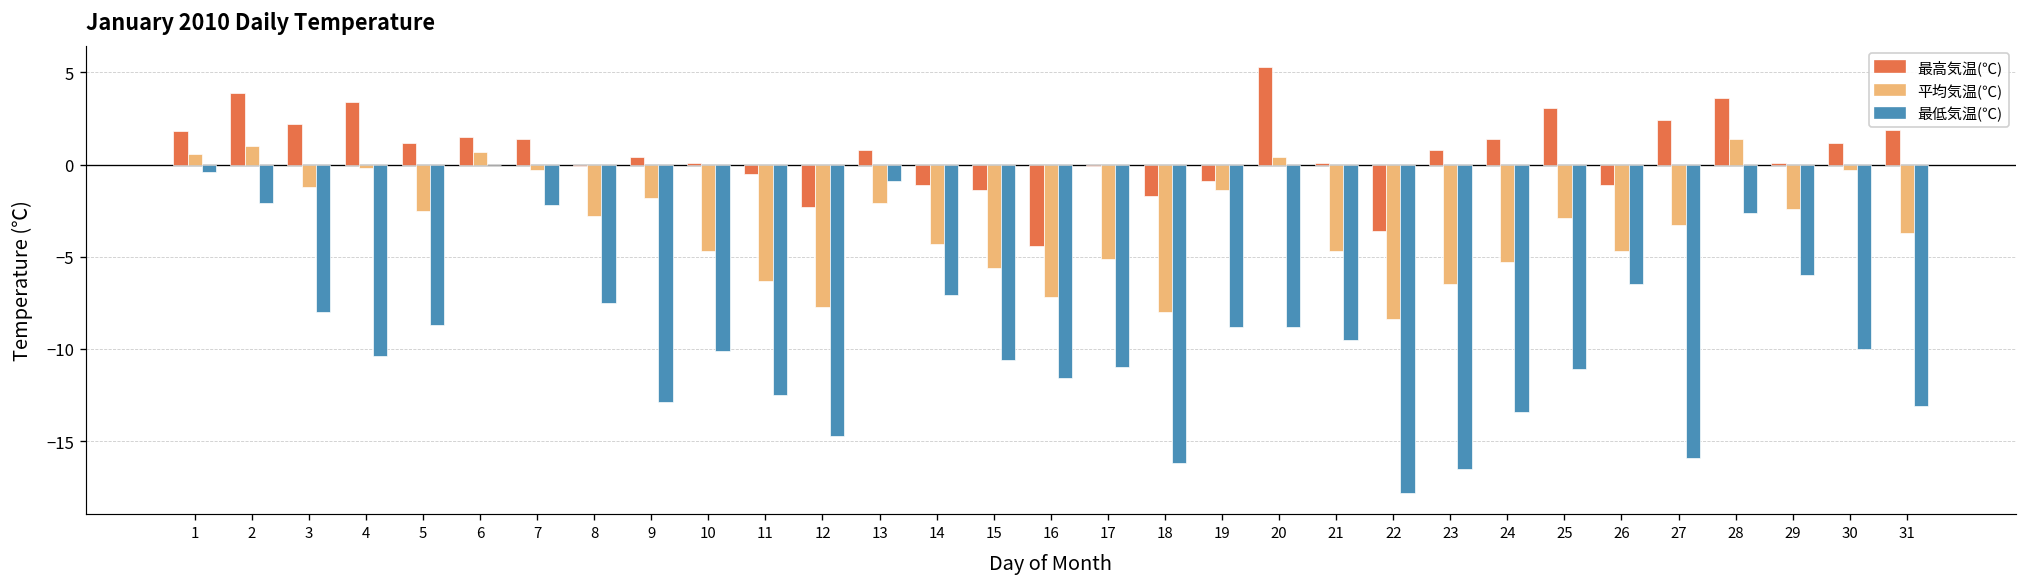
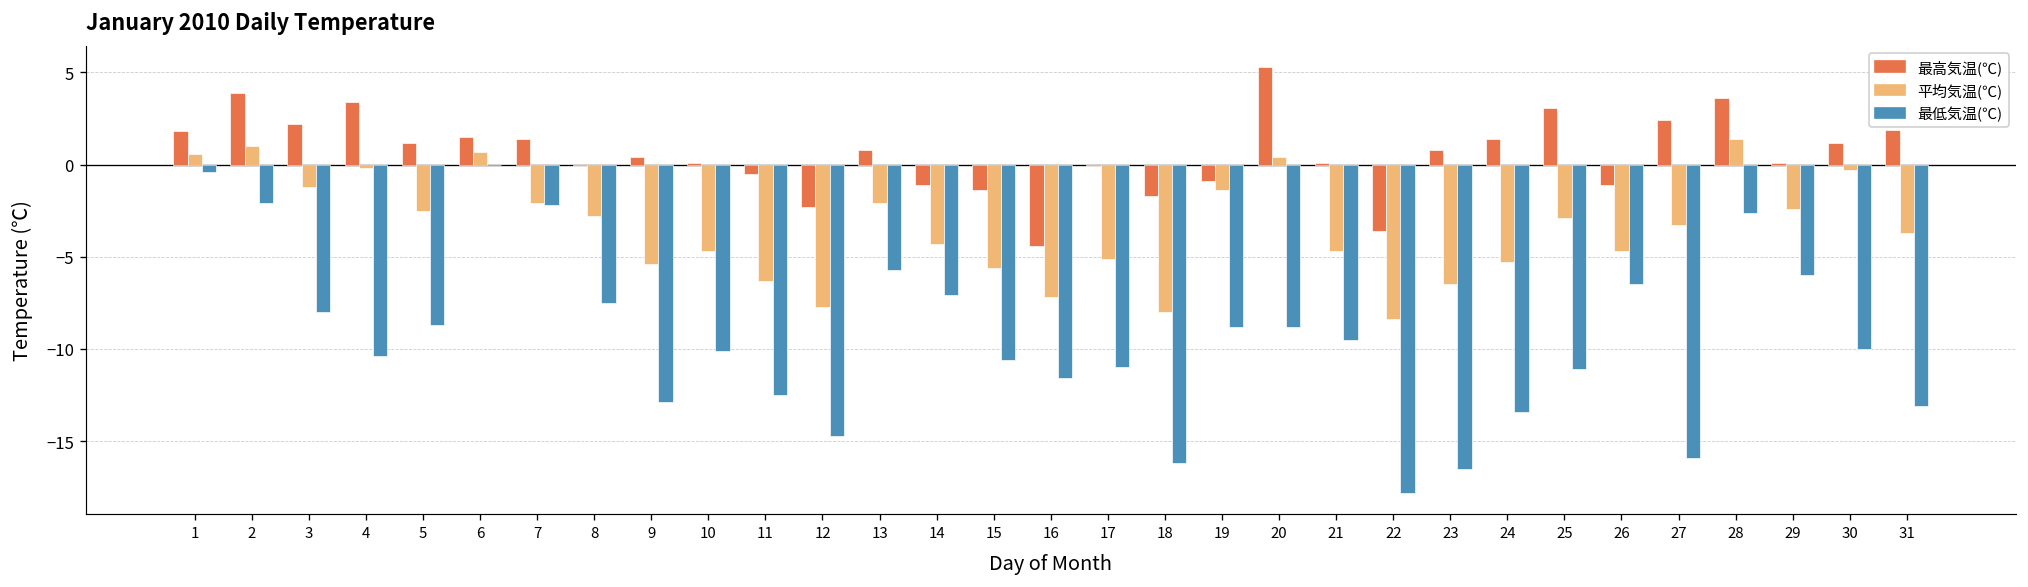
平均気温(℃), 7: -0.3 -> -2.1
平均気温(℃), 9: -1.8 -> -5.4
最低気温(℃), 13: -0.9 -> -5.7
